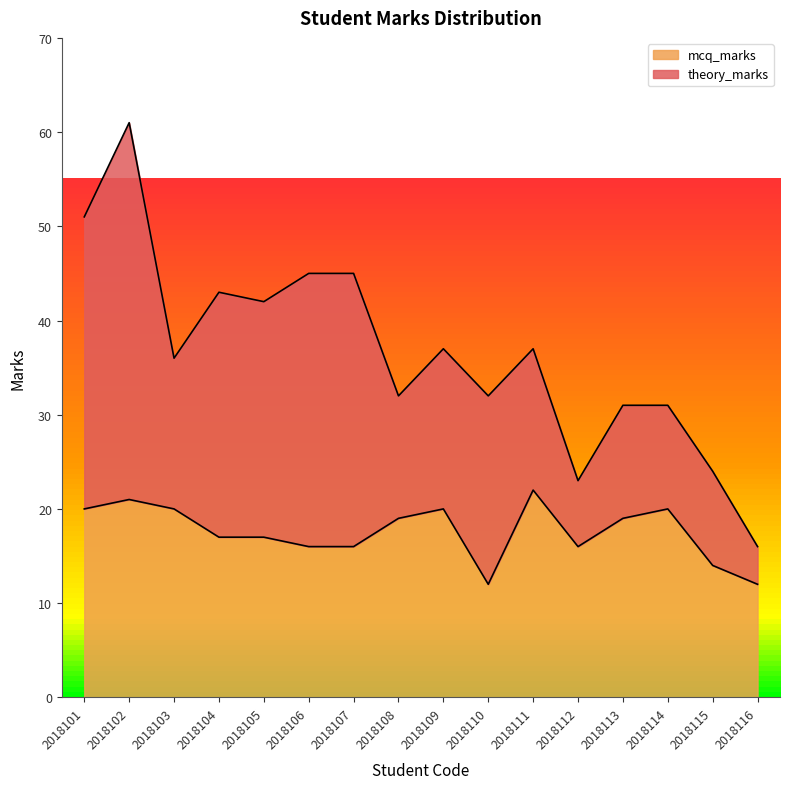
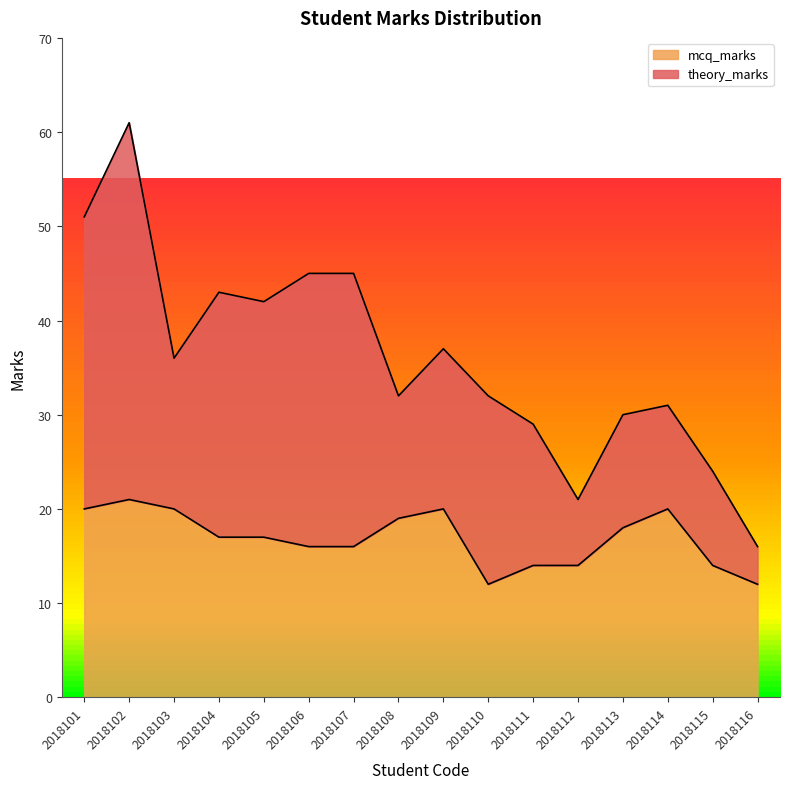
mcq_marks, 2018111: 22 -> 14
mcq_marks, 2018112: 16 -> 14
mcq_marks, 2018113: 19 -> 18
